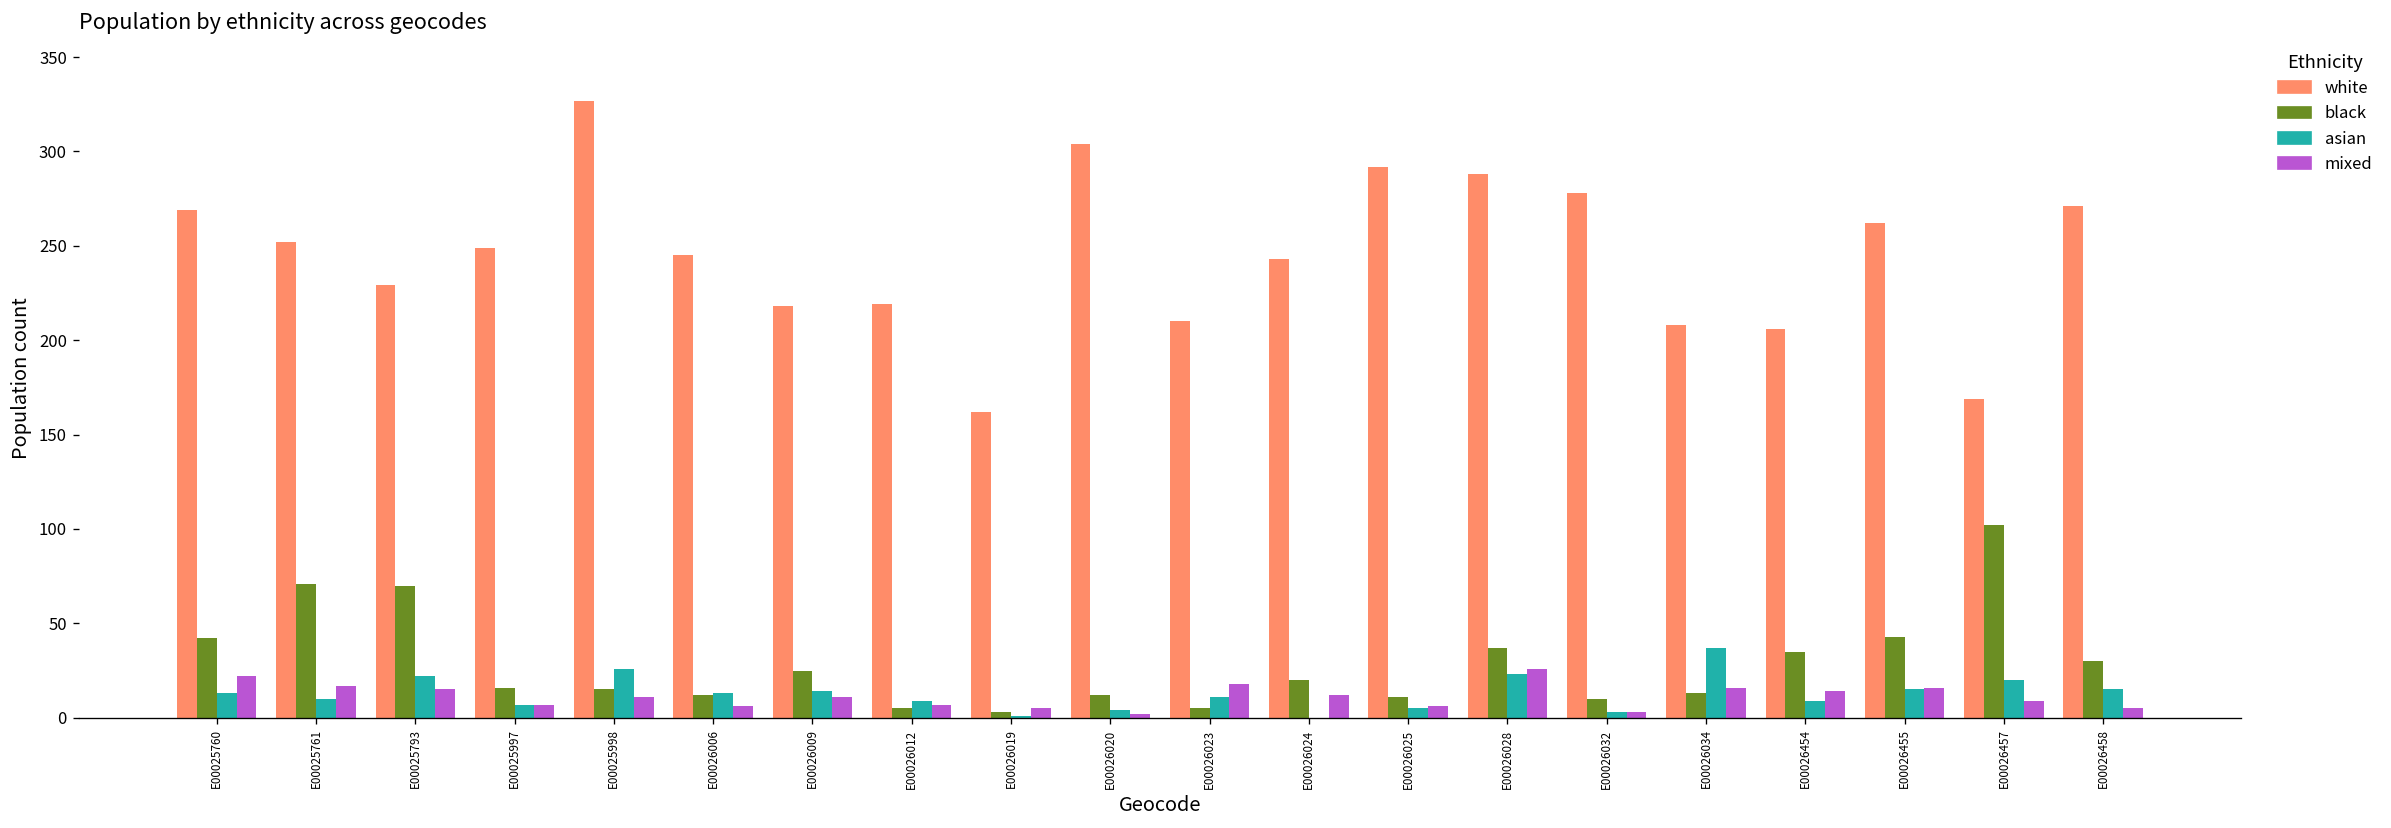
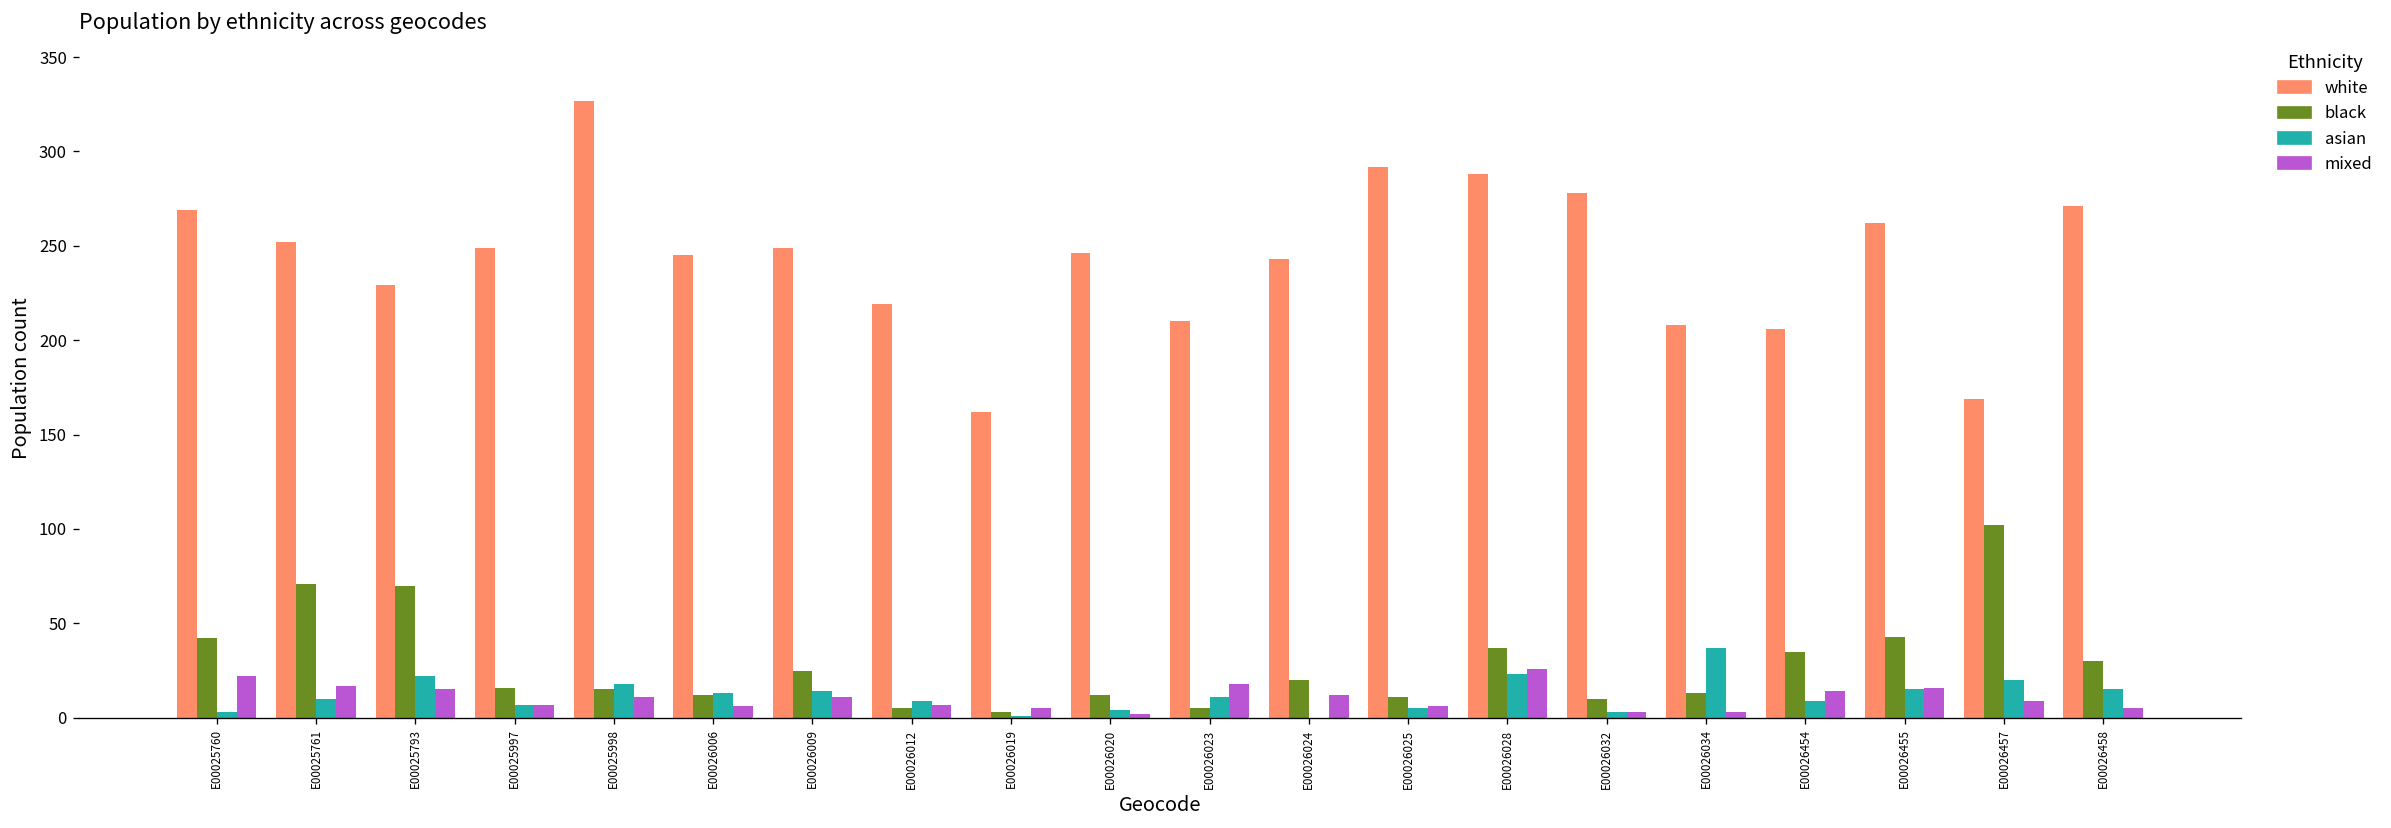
asian, E00025760: 13 -> 3
asian, E00025998: 26 -> 18
white, E00026009: 218 -> 249
white, E00026020: 304 -> 246
mixed, E00026034: 16 -> 3
